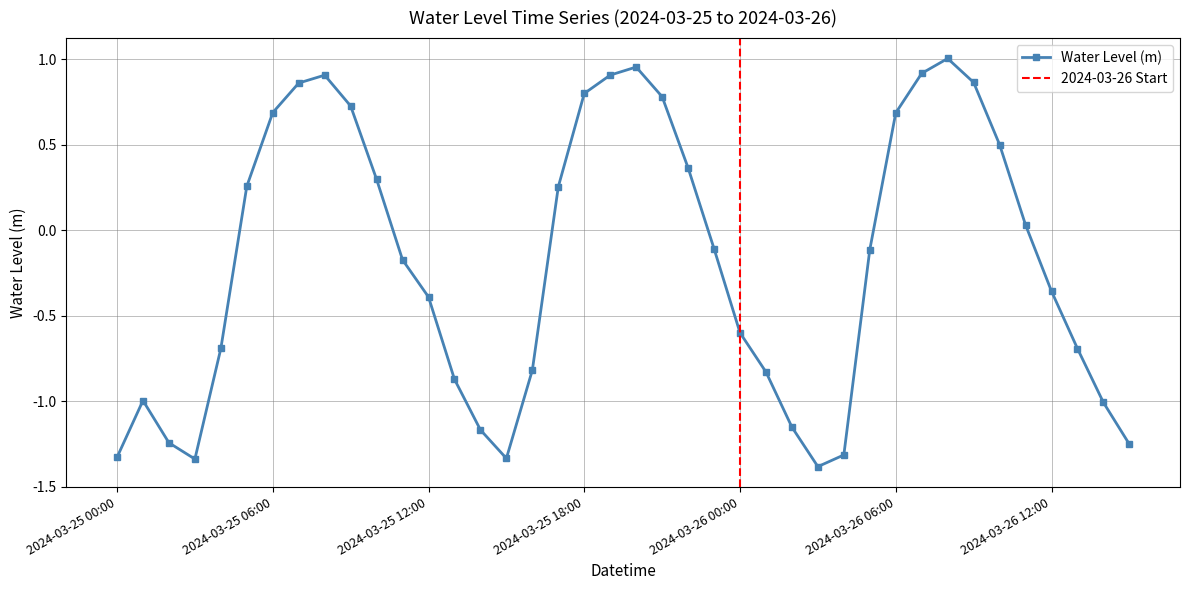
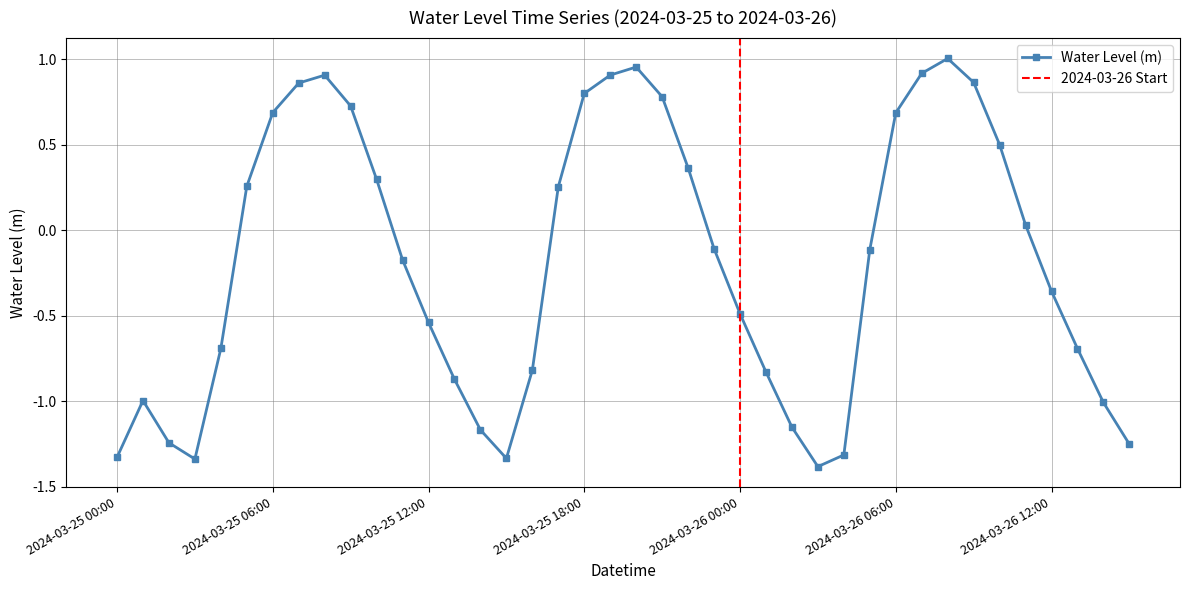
2024-03-25 12:00: -0.39 -> -0.54
2024-03-26 00:00: -0.60 -> -0.49
